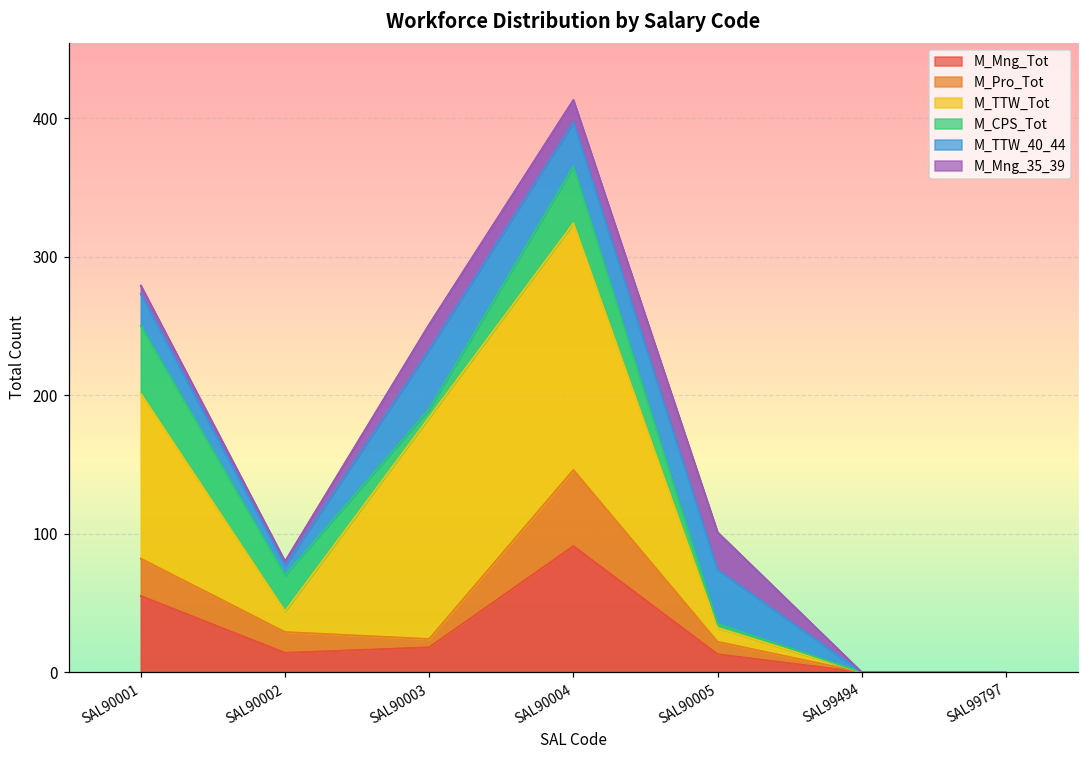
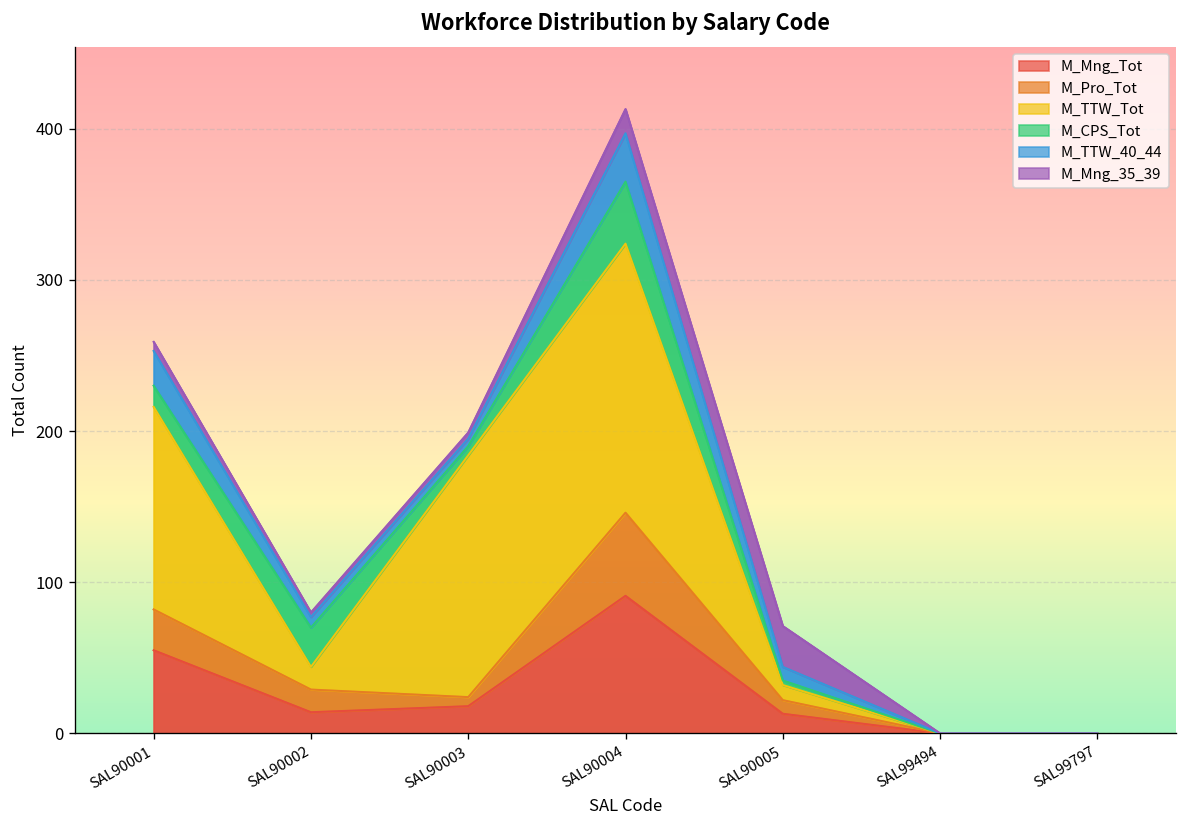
M_TTW_Tot, SAL90001: 119 -> 134
M_CPS_Tot, SAL90001: 49 -> 14
M_TTW_40_44, SAL90003: 43 -> 5
M_Mng_35_39, SAL90003: 18 -> 4
M_TTW_40_44, SAL90005: 39 -> 9
